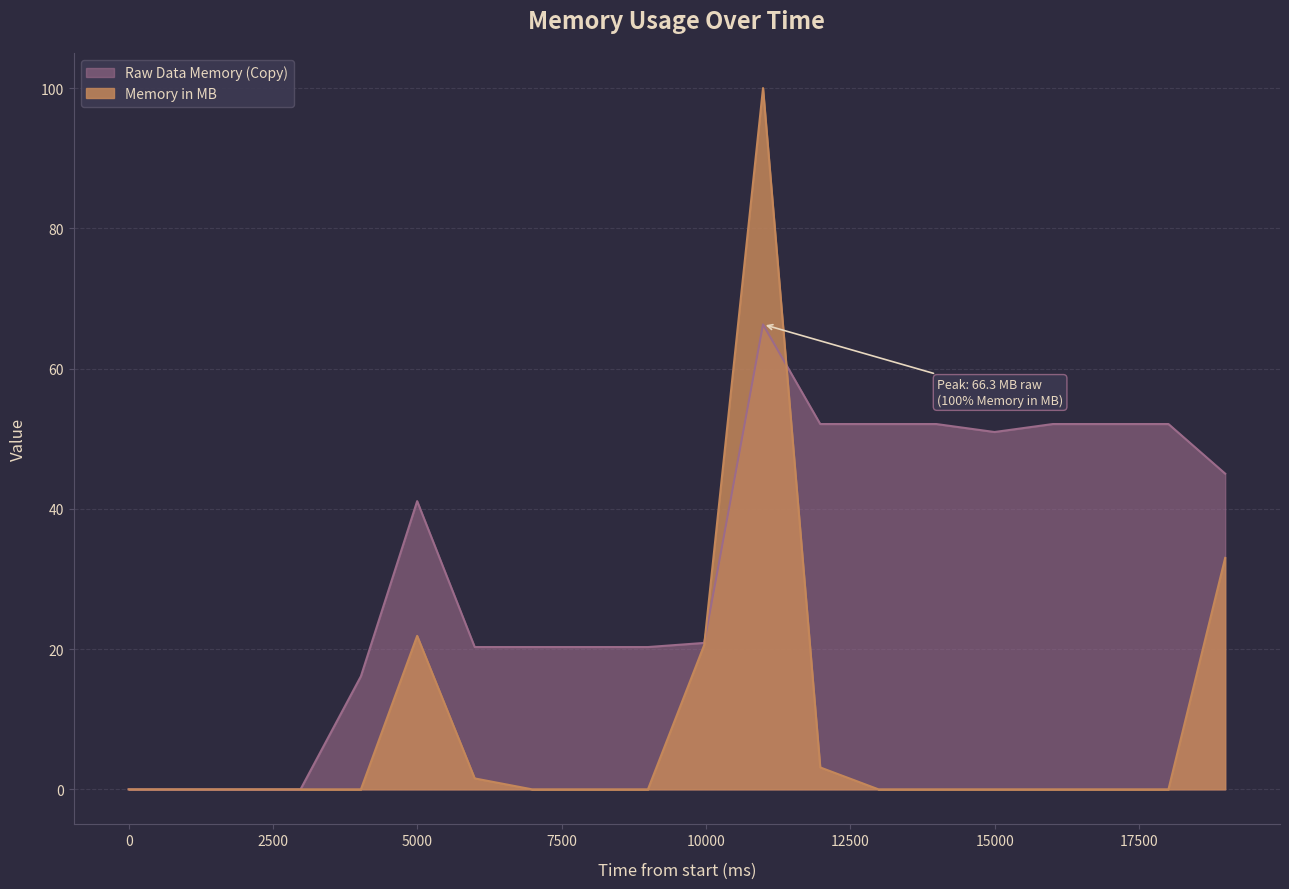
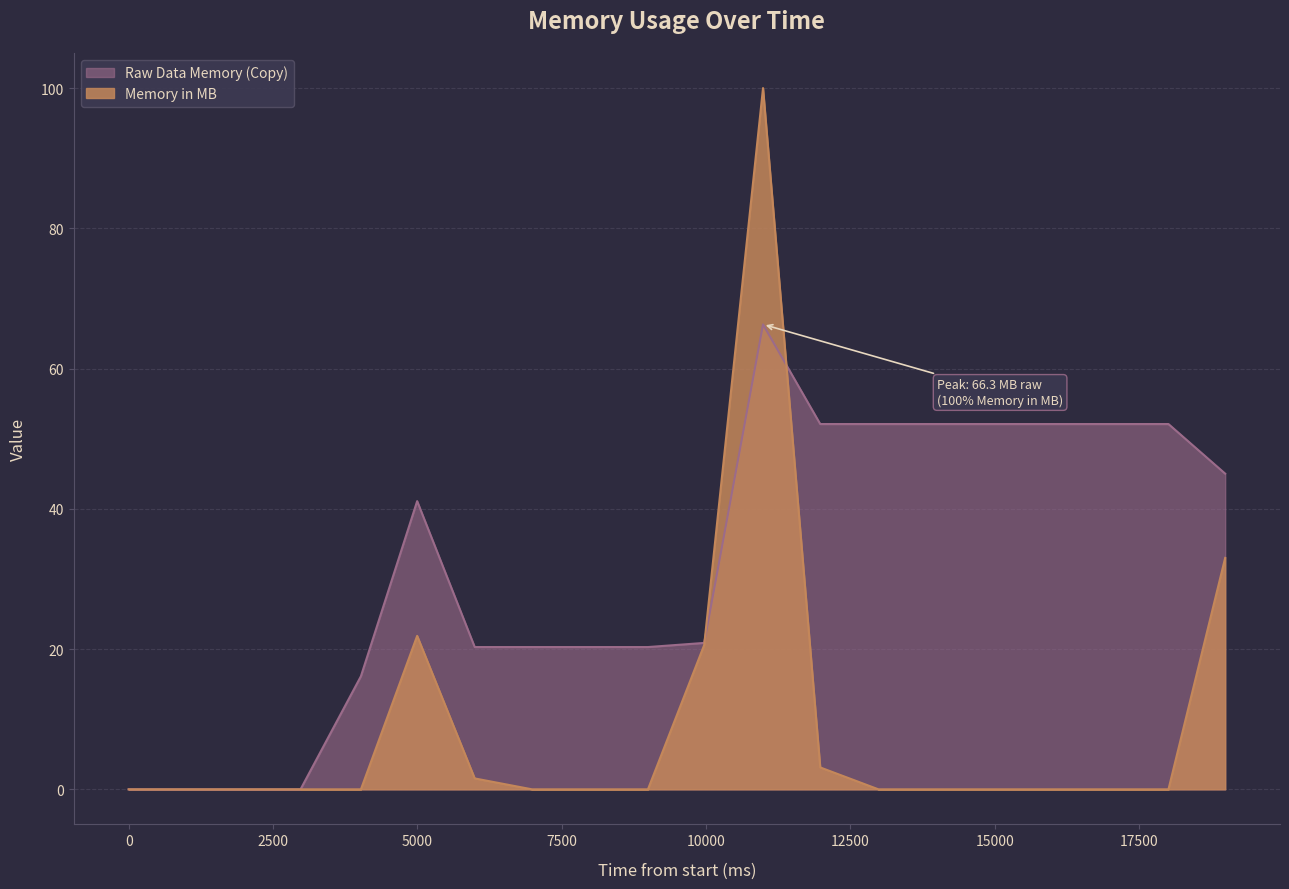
Raw Data Memory (Copy), 15000: 51 -> 52
